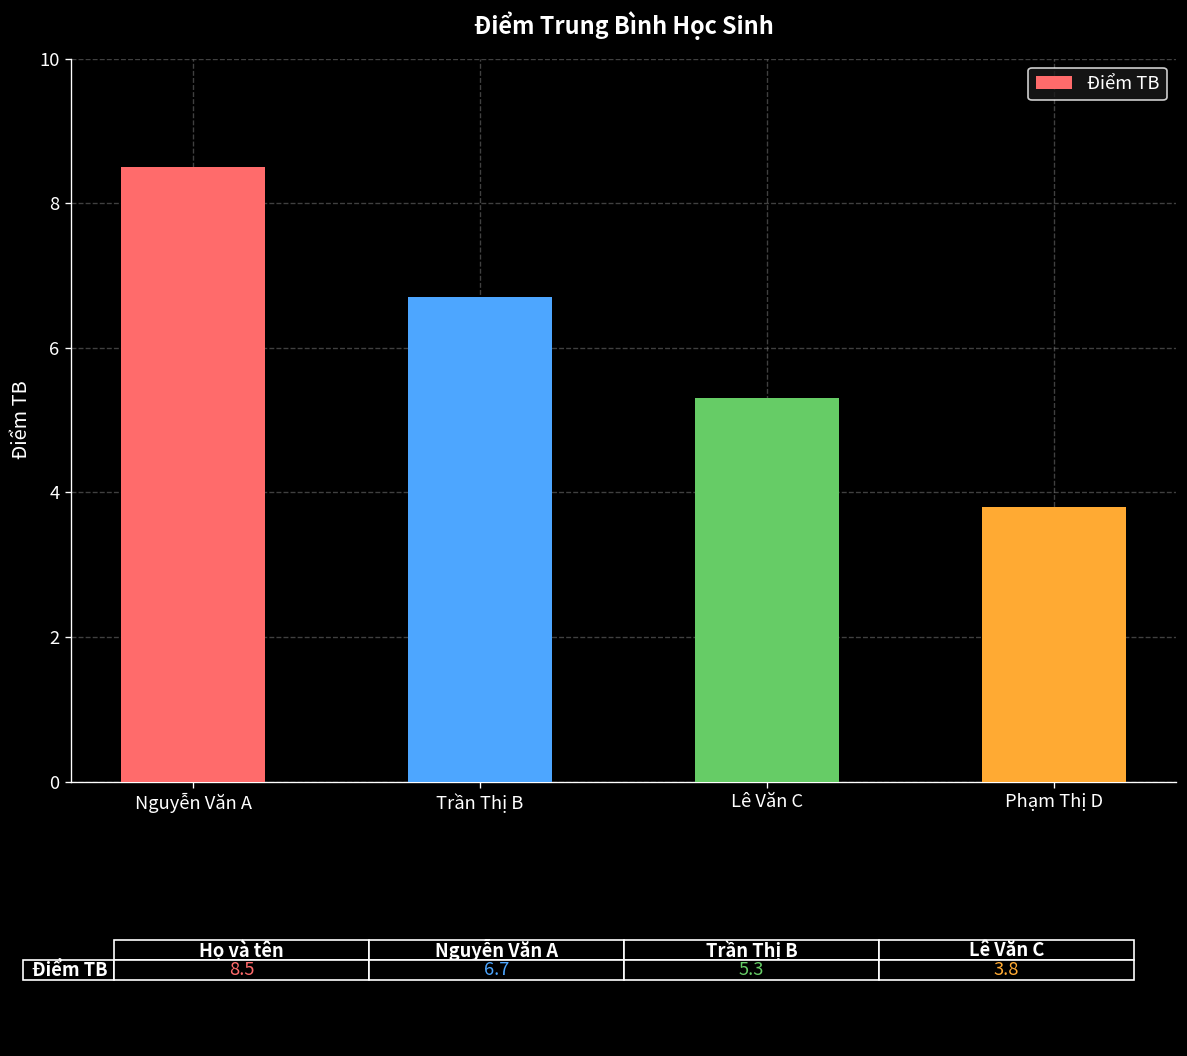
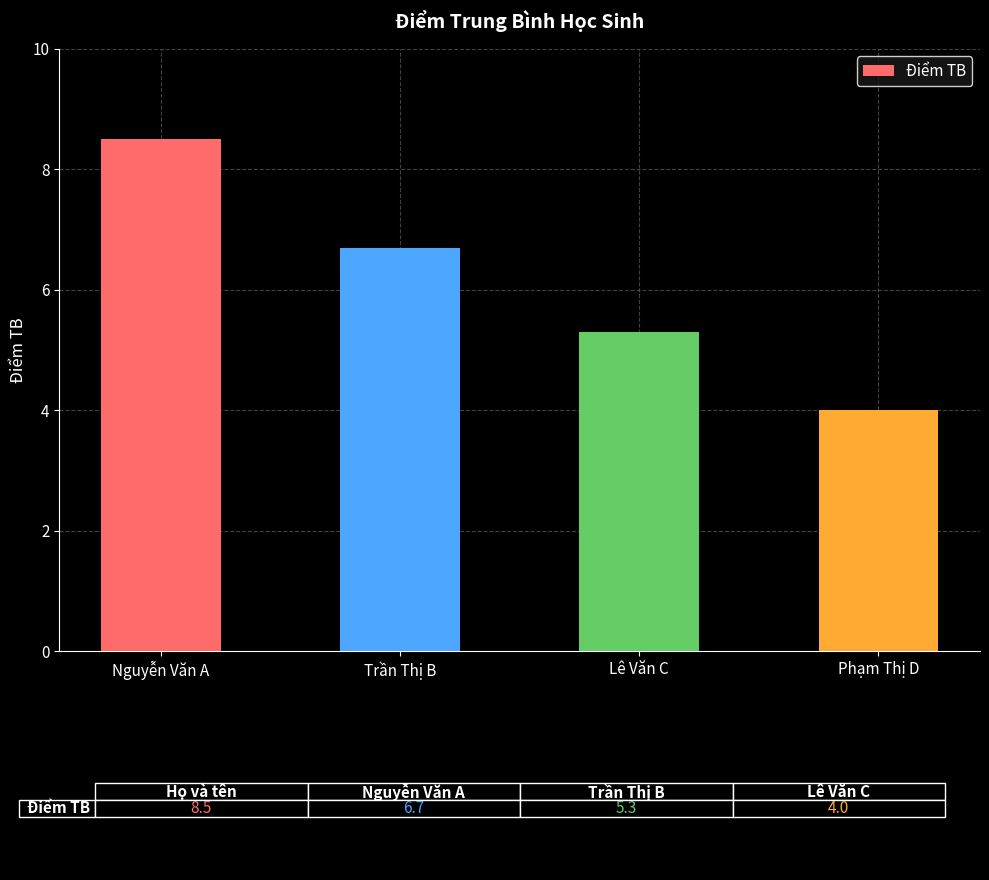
Phạm Thị D: 3.8 -> 4.0
